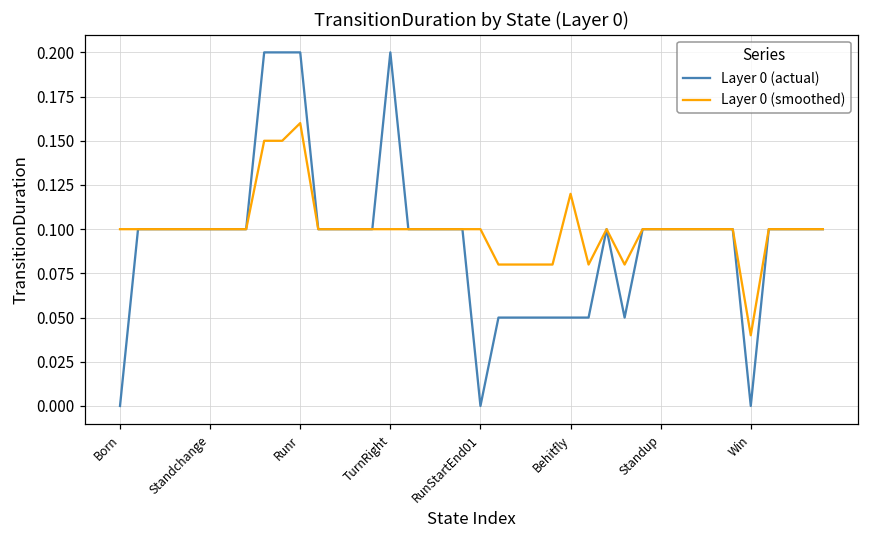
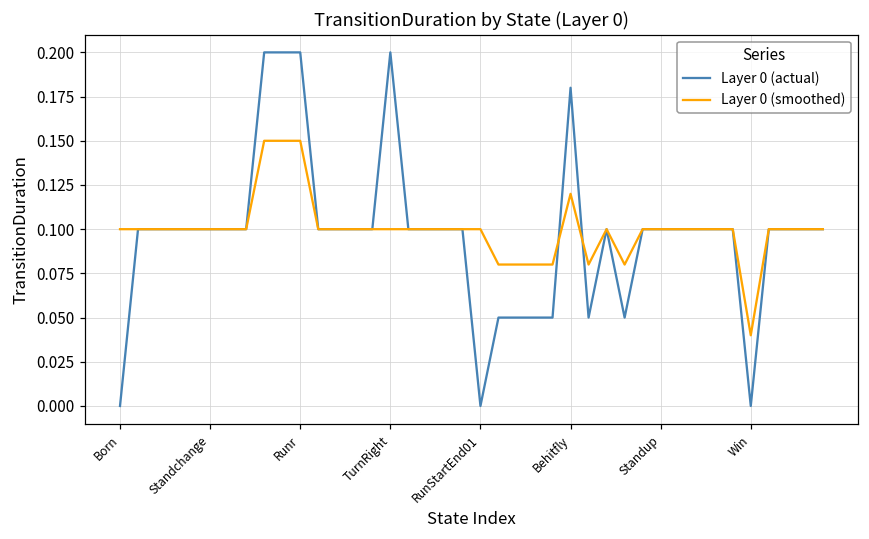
Layer 0 (smoothed), Runr: 0.16 -> 0.15
Layer 0 (actual), Behitfly: 0.05 -> 0.18
